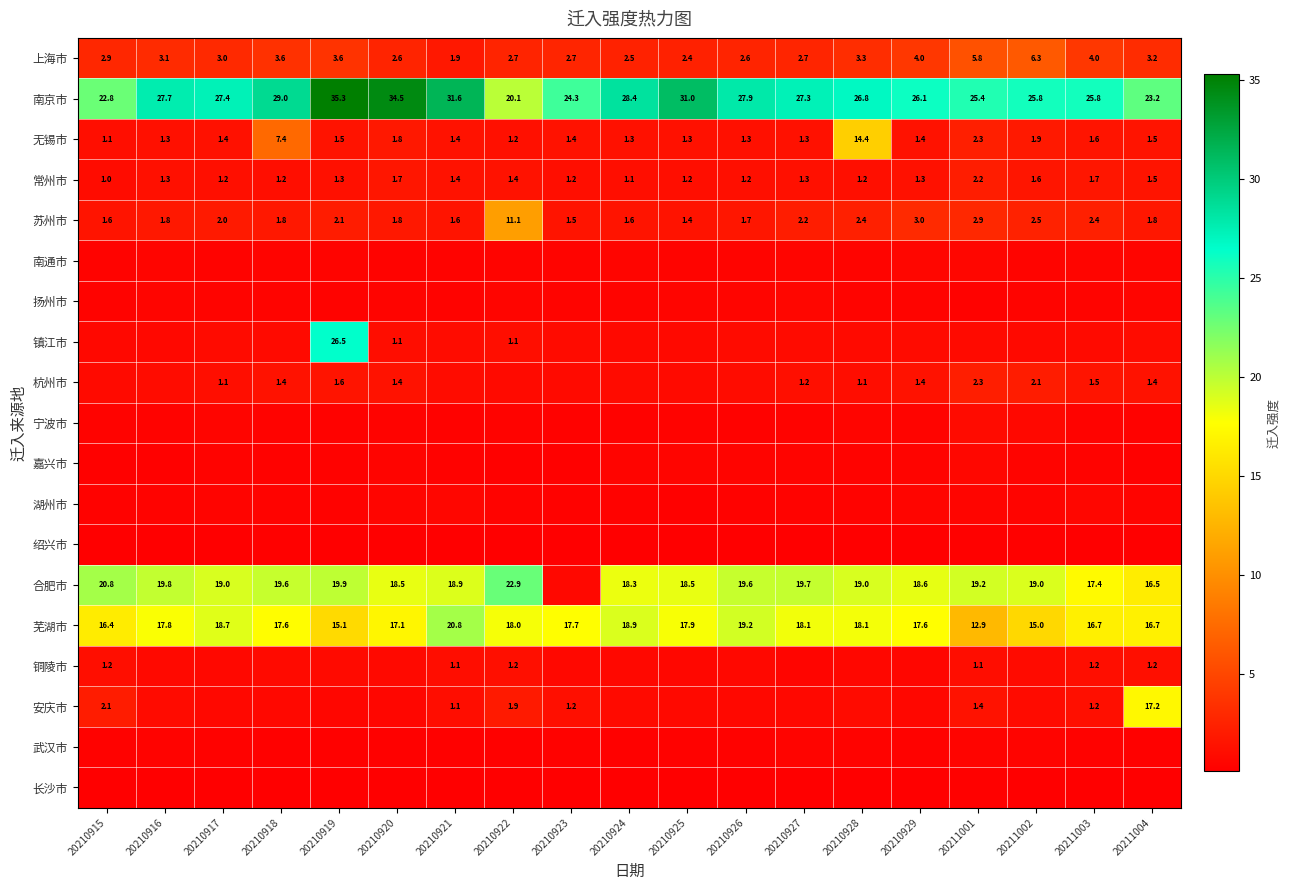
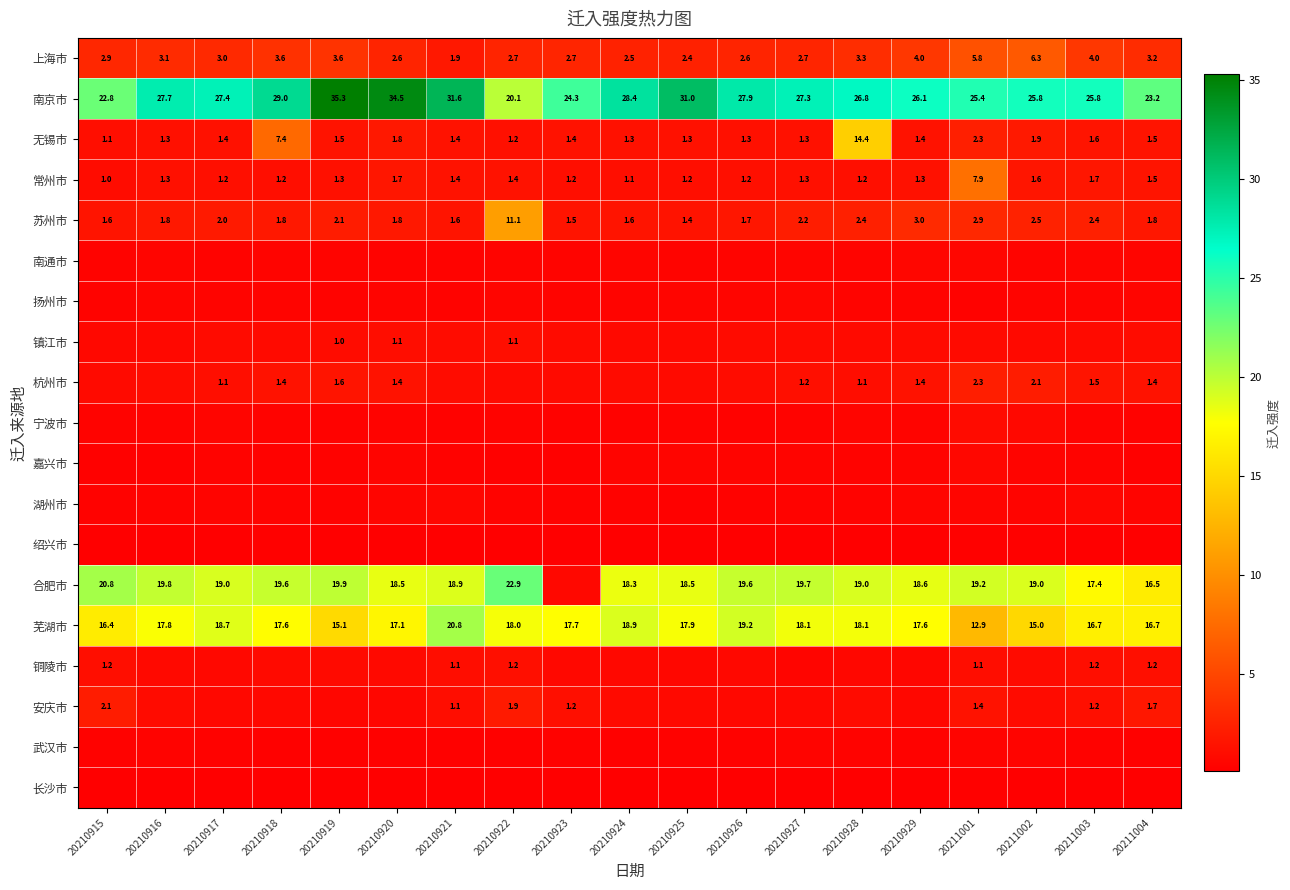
常州市, 20211001: 2.2 -> 7.9
镇江市, 20210919: 26.5 -> 1.0
安庆市, 20211004: 17.2 -> 1.7
